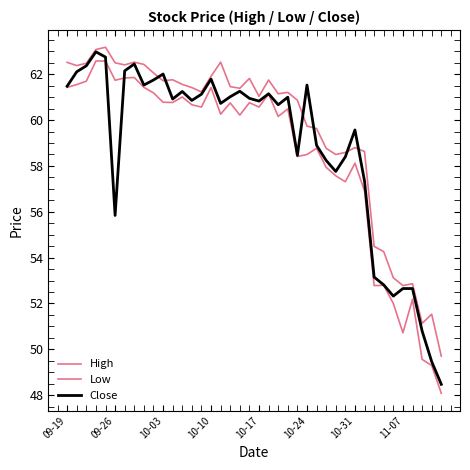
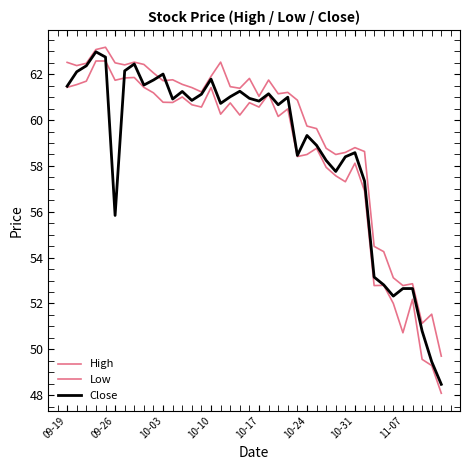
Close, 10-24: 61.5 -> 59.3
Close, 10-31: 59.6 -> 58.6
